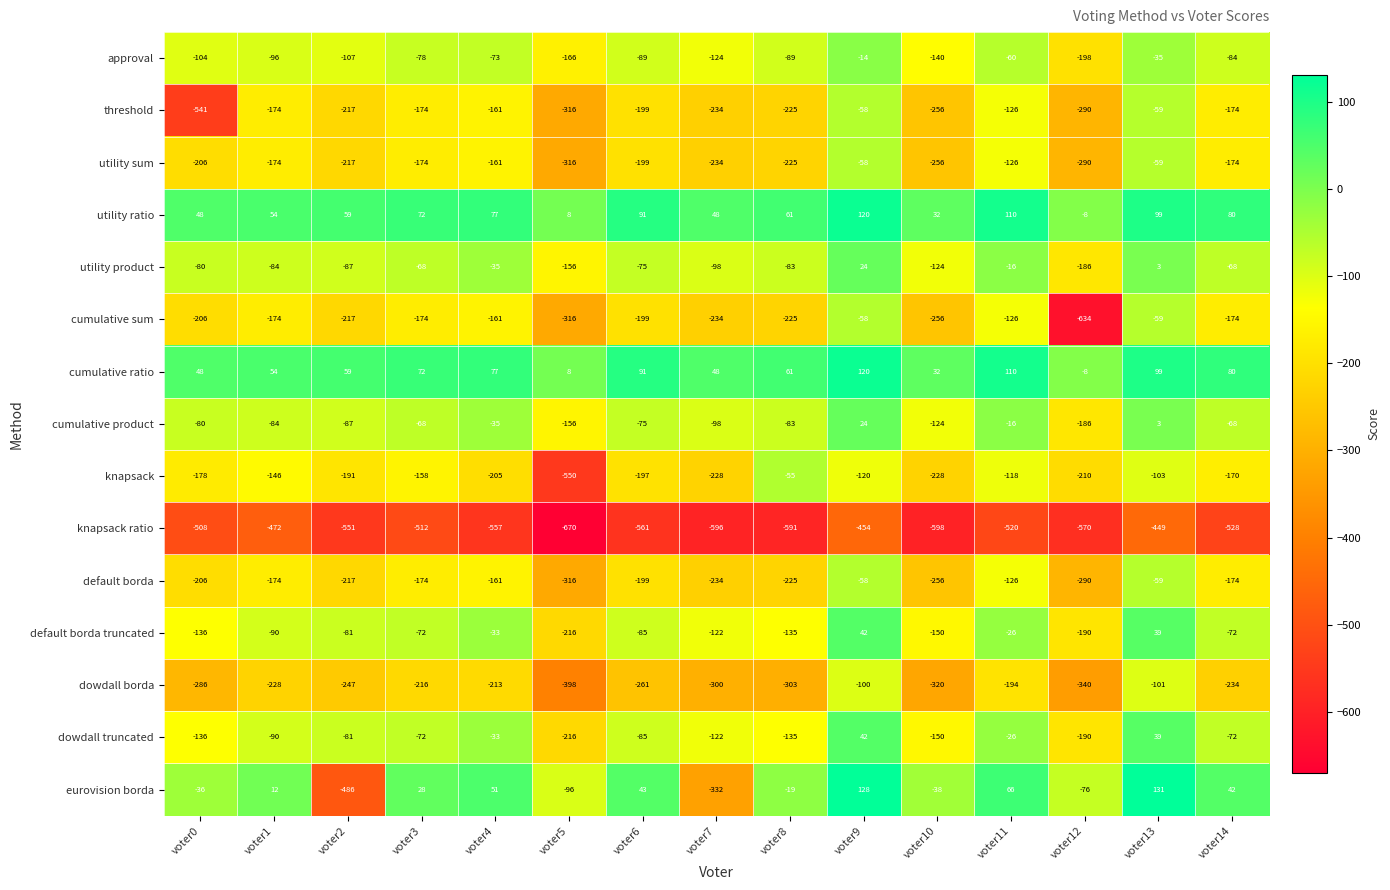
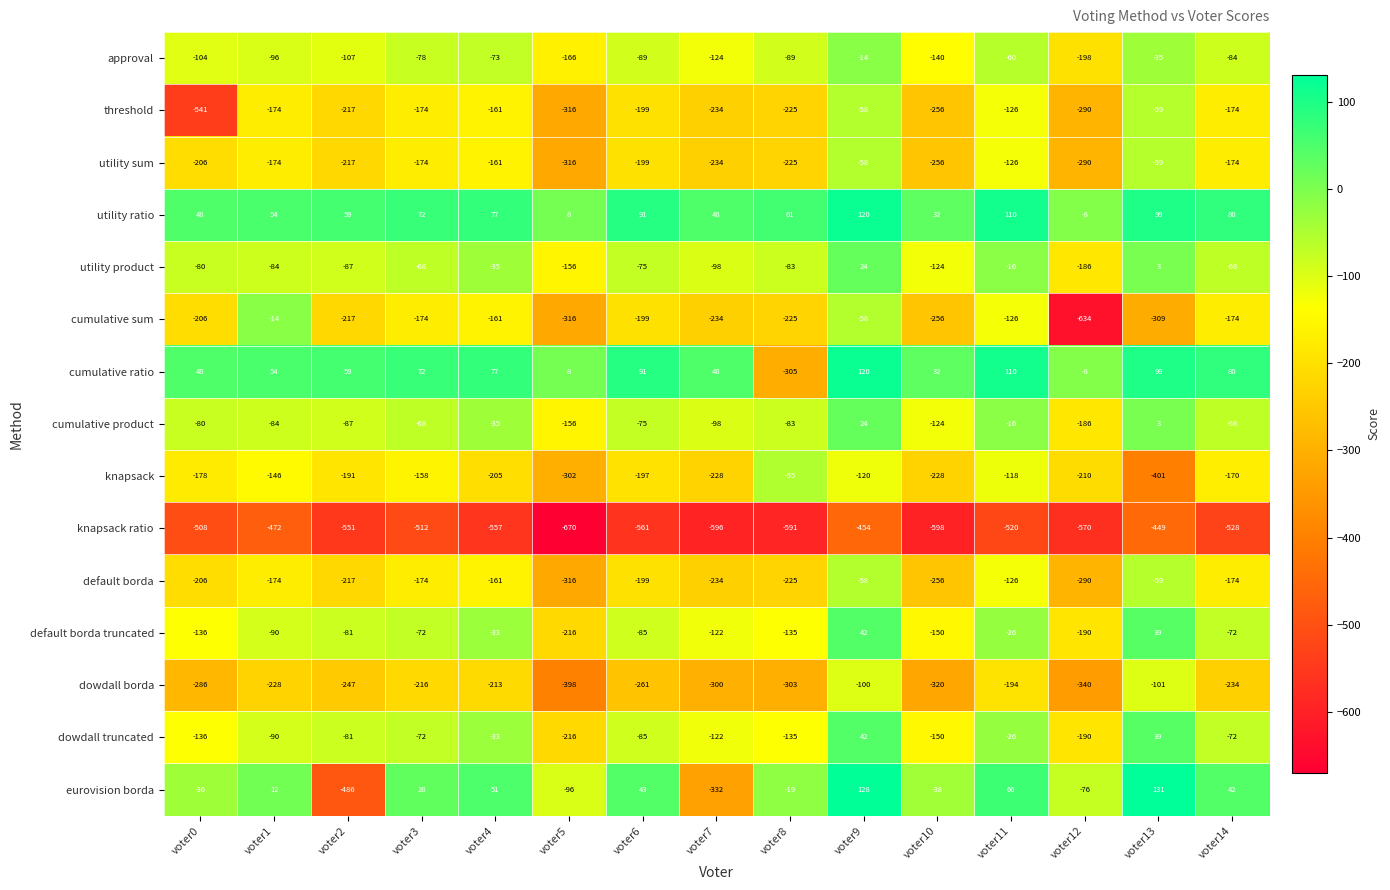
cumulative sum, voter1: -174 -> -14
cumulative sum, voter13: -59 -> -309
cumulative ratio, voter8: 61 -> -305
knapsack, voter5: -550 -> -302
knapsack, voter13: -103 -> -401
